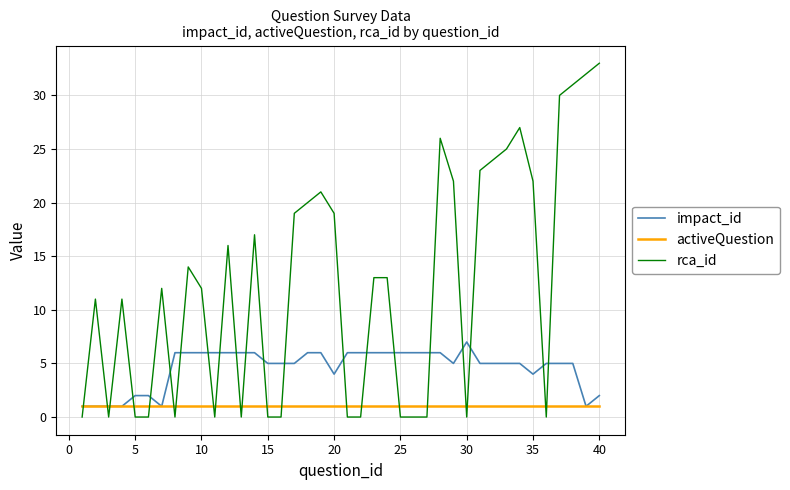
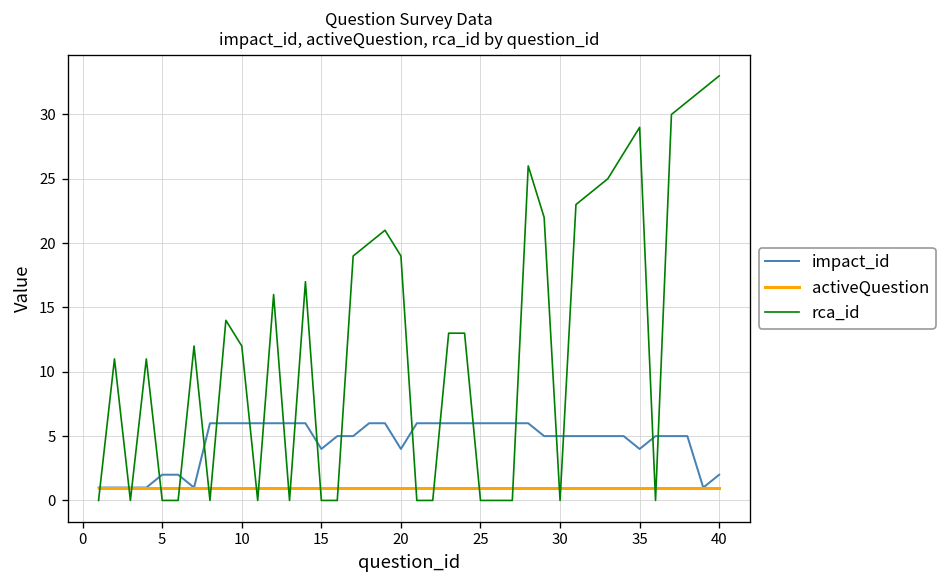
impact_id, 15: 5 -> 4
impact_id, 30: 7 -> 5
rca_id, 35: 22 -> 29
